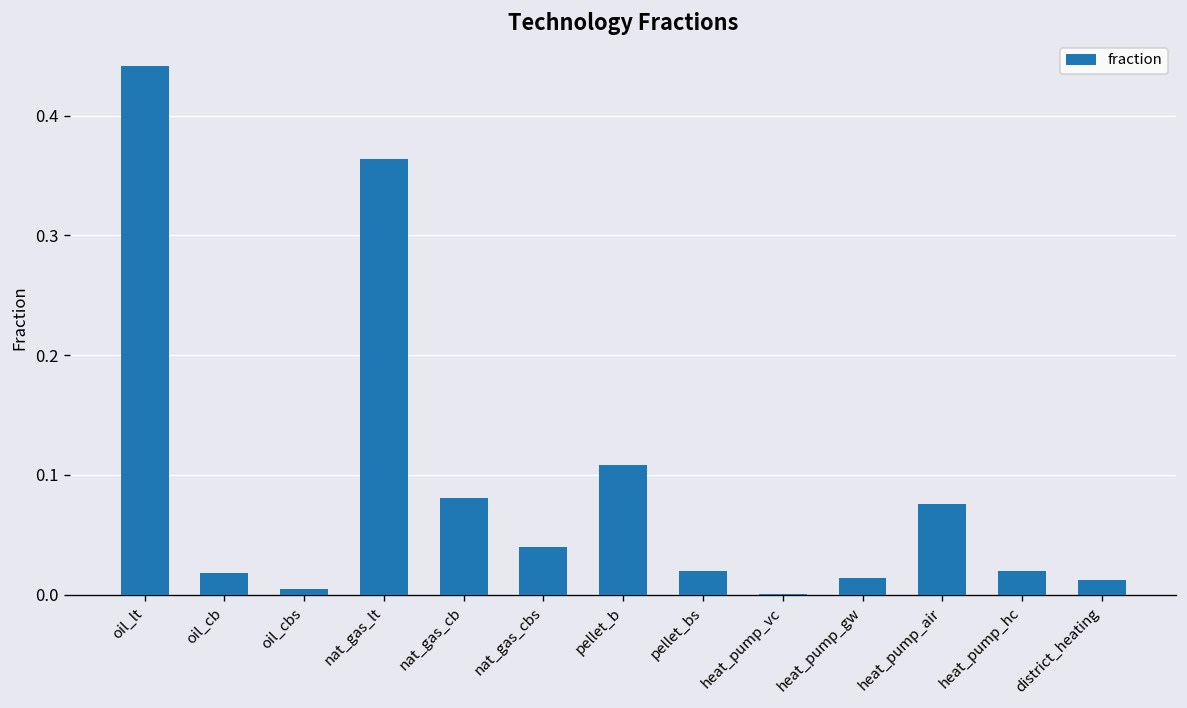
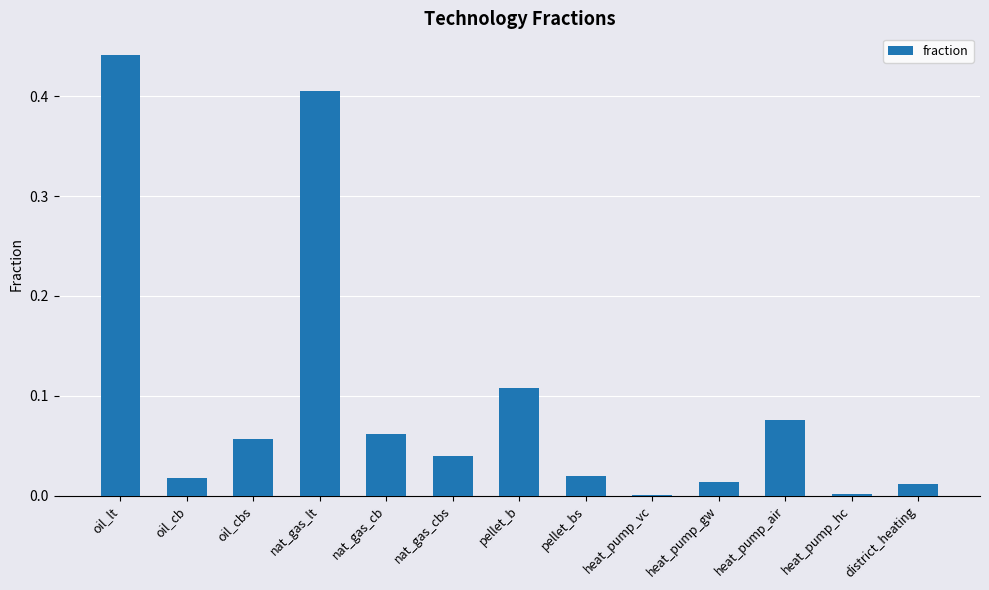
oil_cbs: 0.01 -> 0.06
nat_gas_lt: 0.36 -> 0.41
nat_gas_cb: 0.08 -> 0.06
heat_pump_hc: 0.02 -> 0.00
